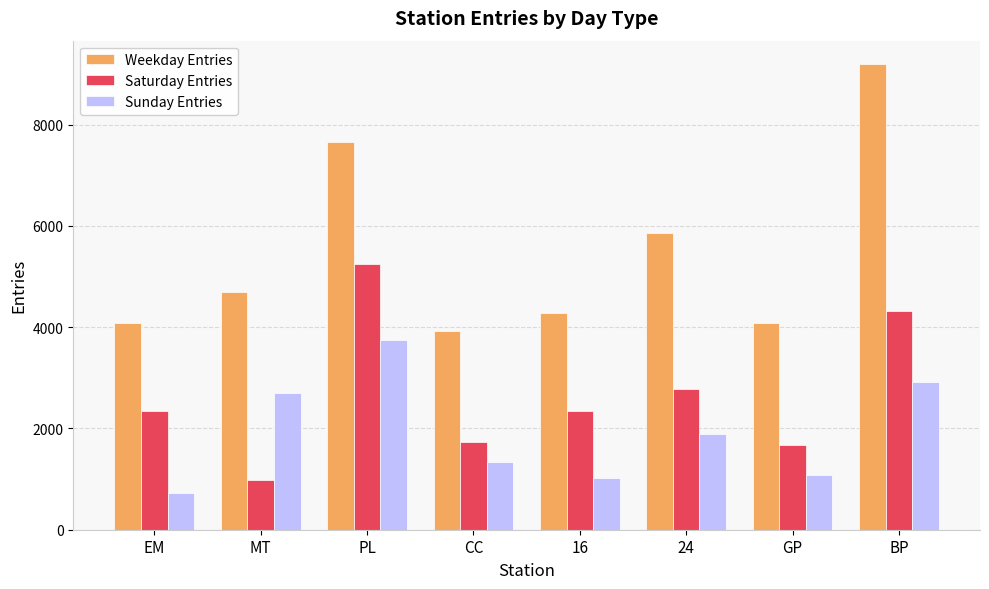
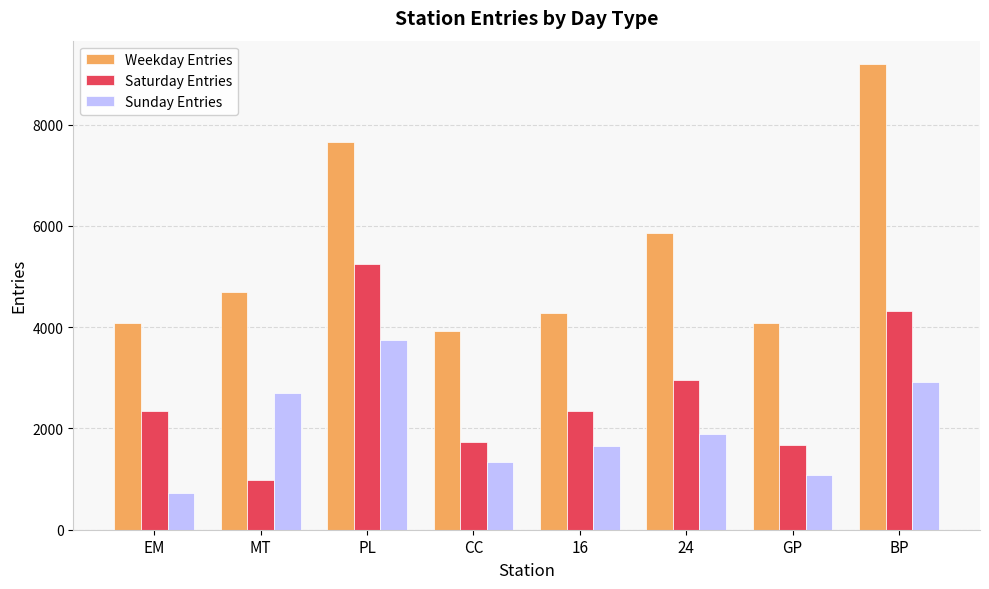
Sunday Entries, 16: 1000 -> 1700
Saturday Entries, 24: 2800 -> 3000
